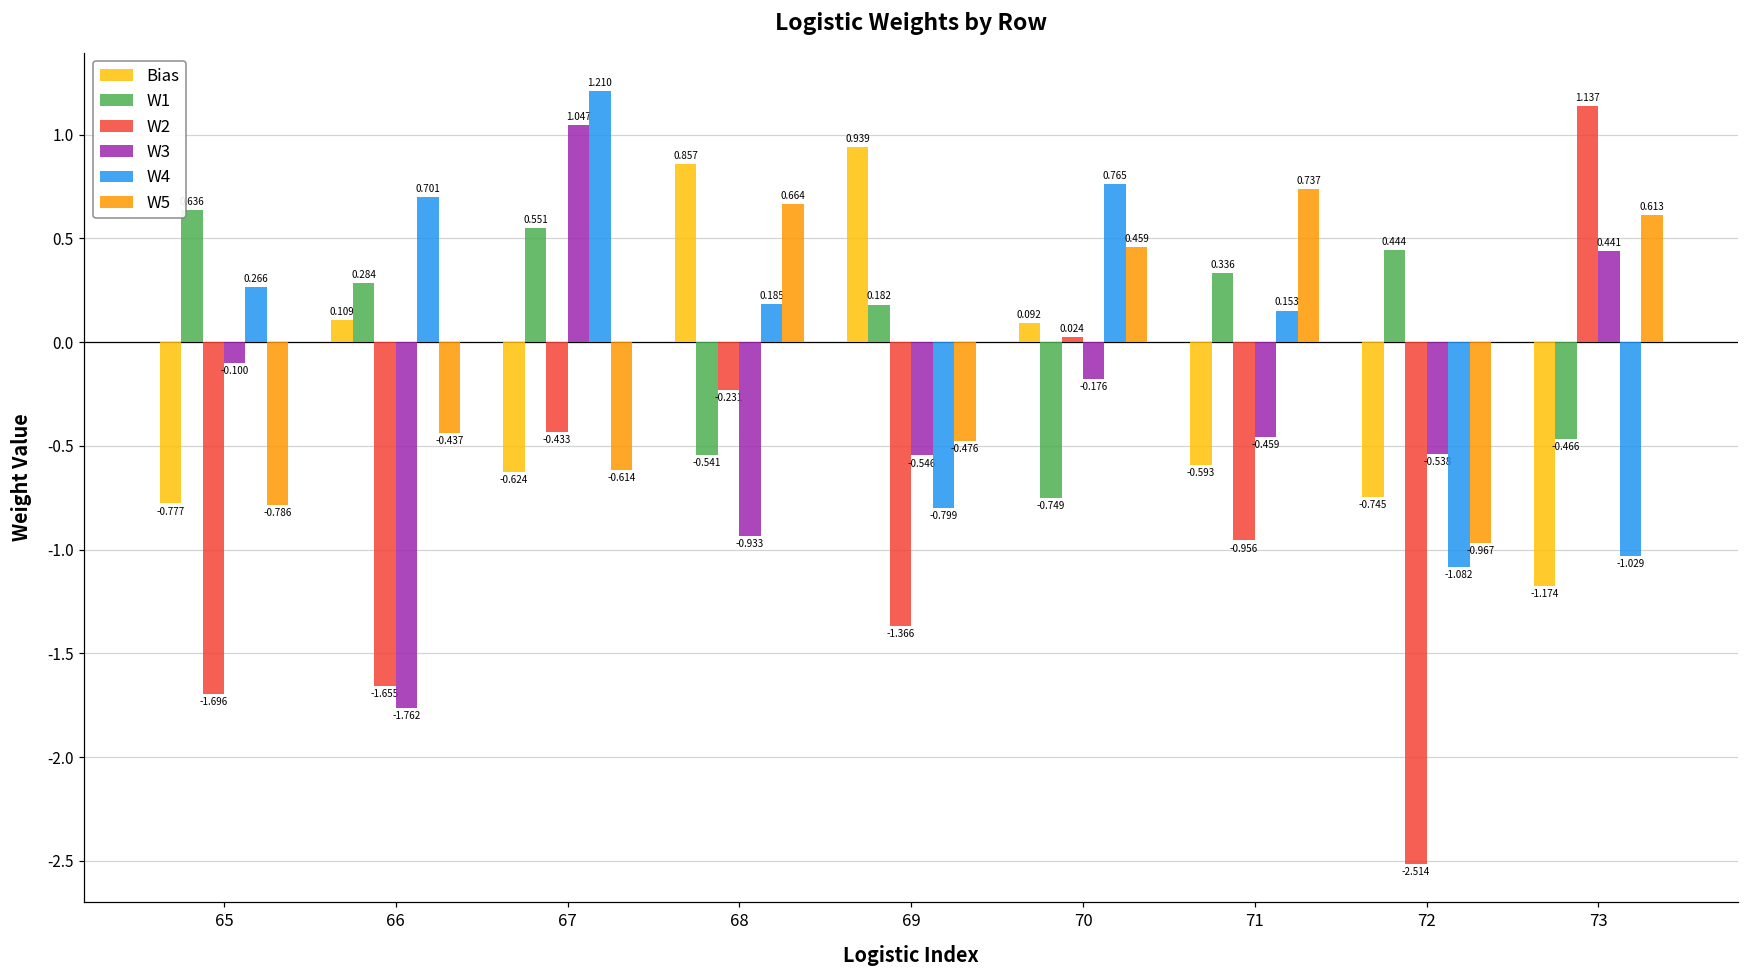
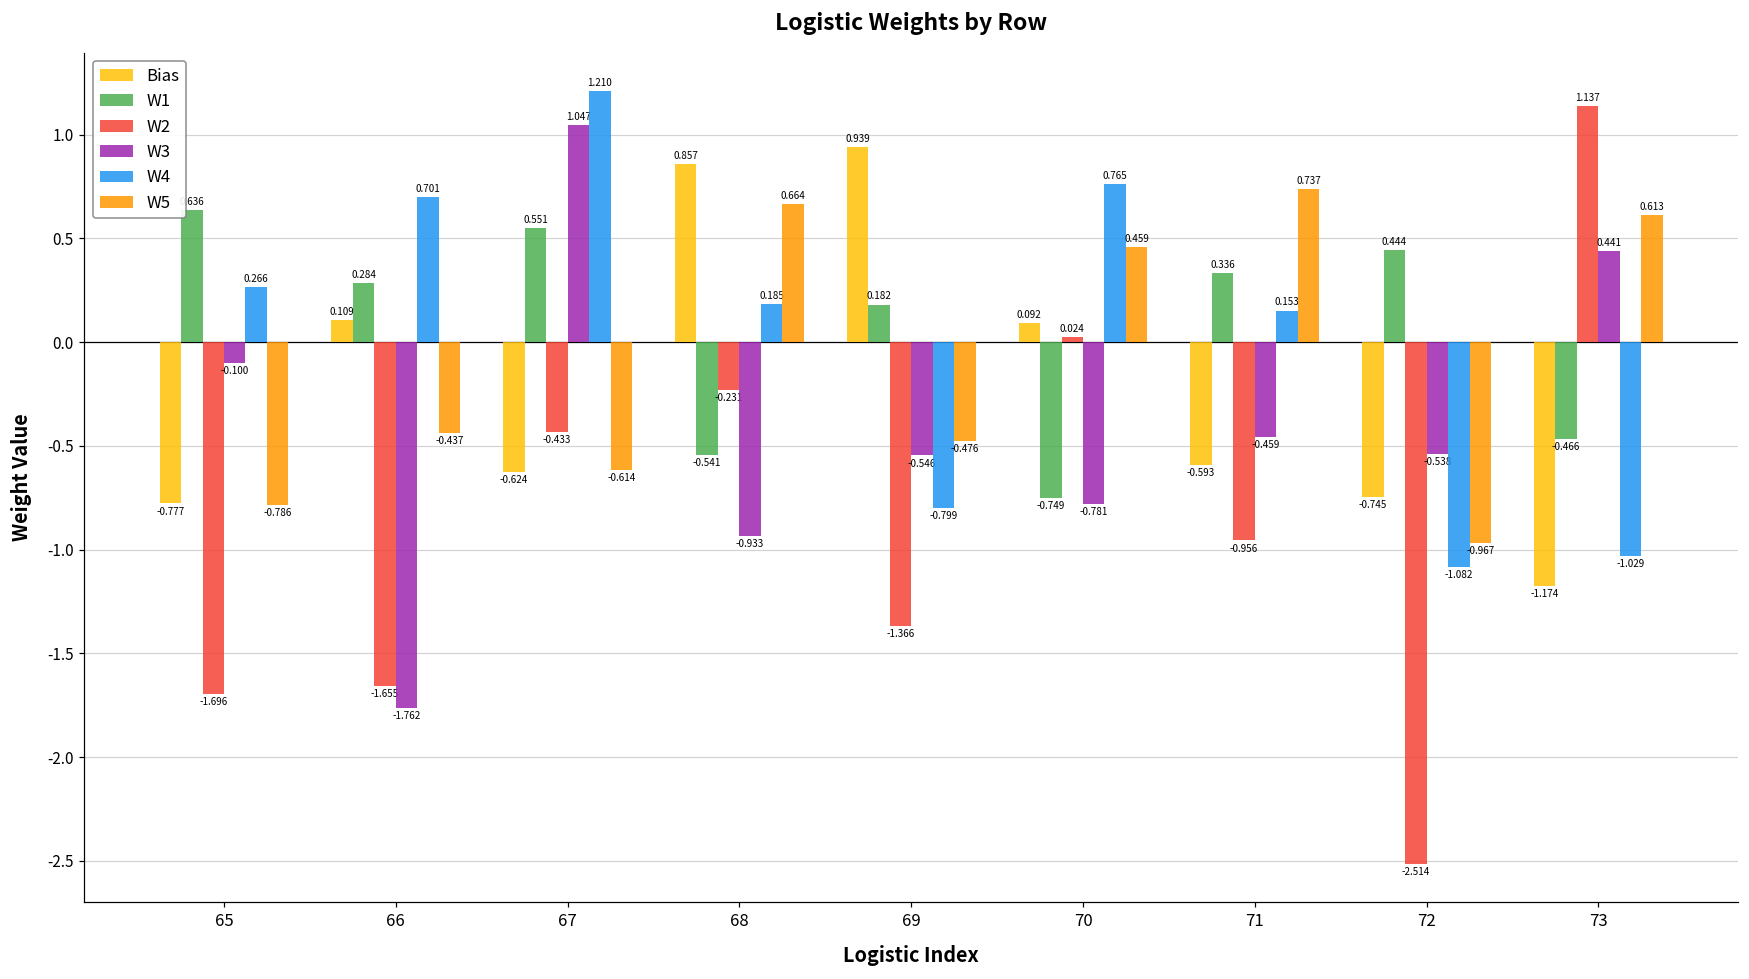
W3, 70: -0.176 -> -0.781
